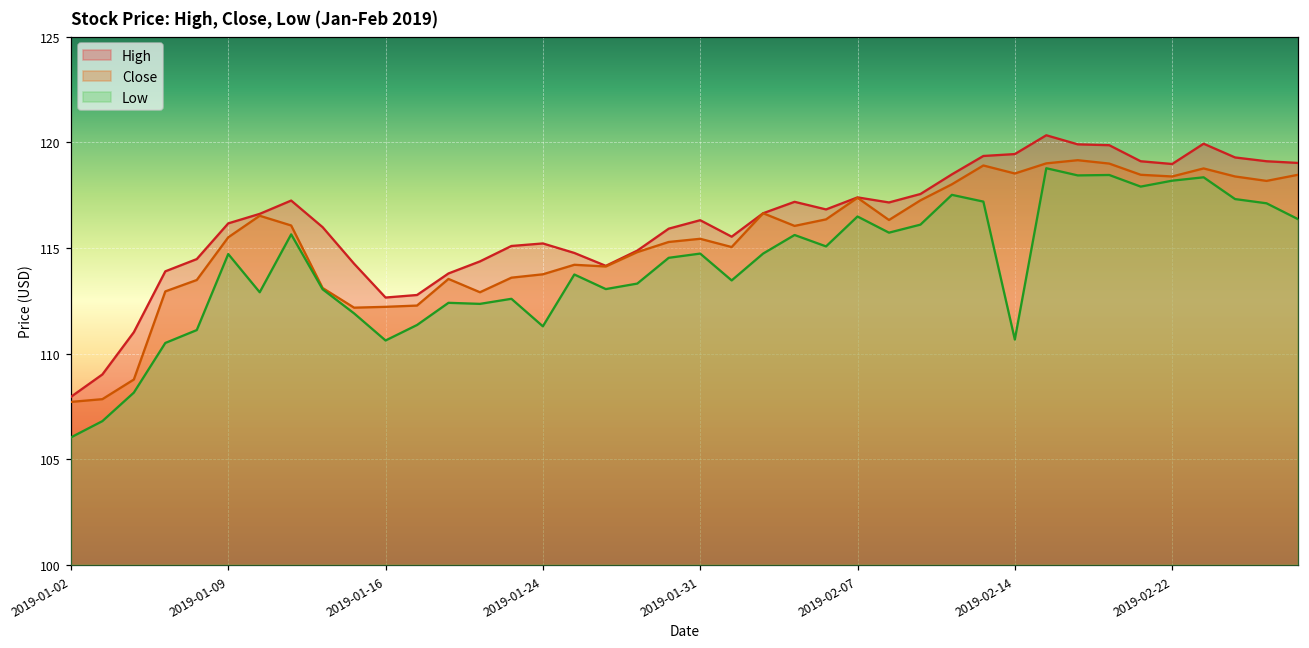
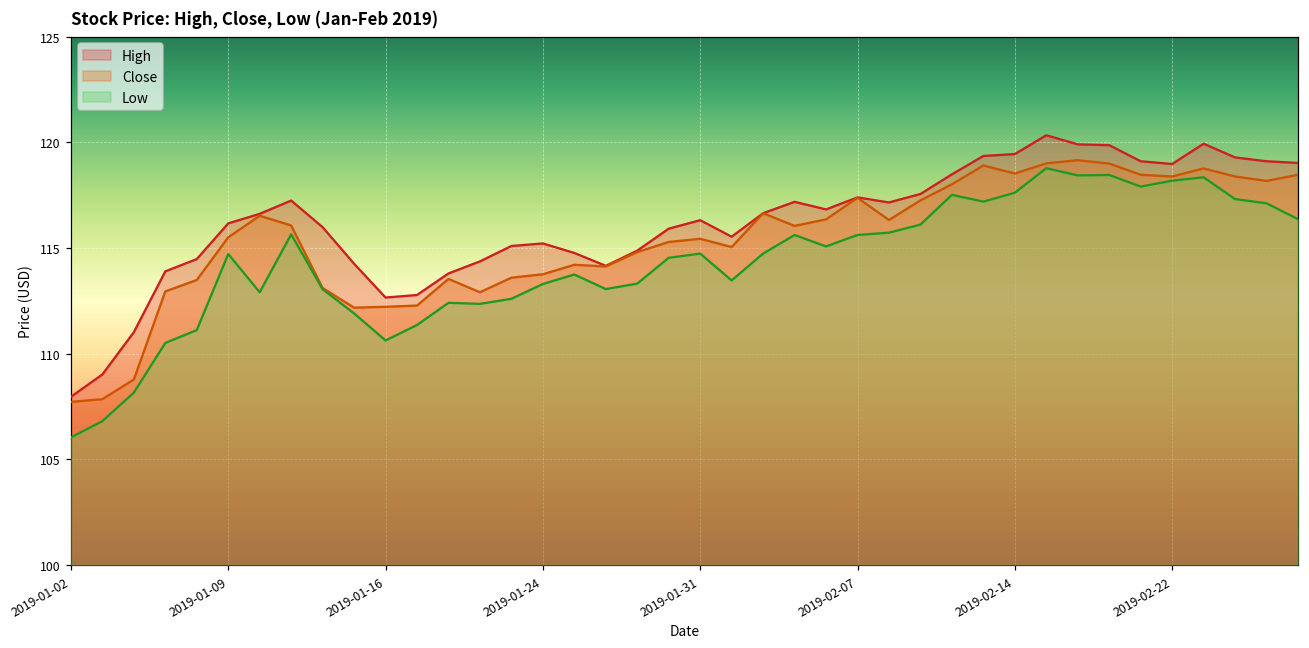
Low, 2019-01-24: 111.3 -> 113.3
Low, 2019-02-07: 116.5 -> 115.6
Low, 2019-02-14: 110.7 -> 117.6
